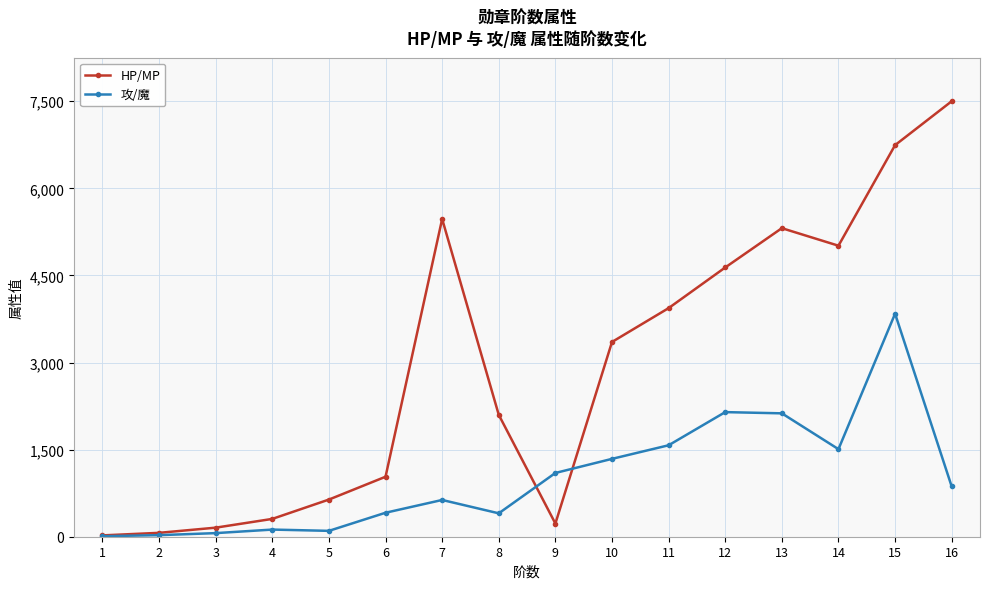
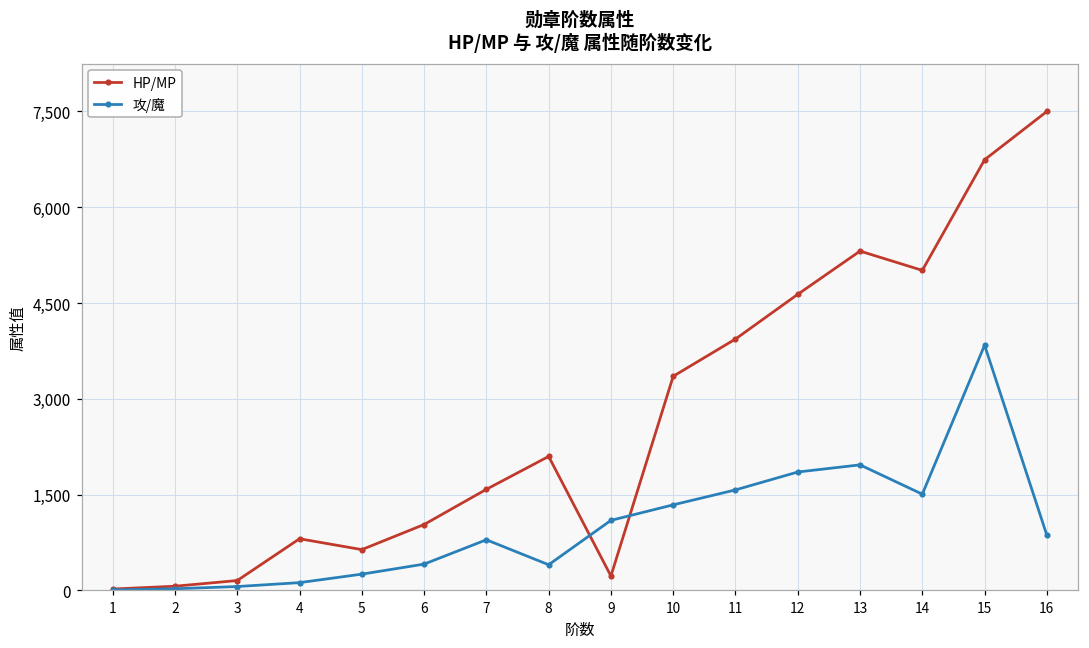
HP/MP, 4: 300 -> 800
攻/魔, 5: 100 -> 300
HP/MP, 7: 5,500 -> 1,600
攻/魔, 7: 600 -> 800
攻/魔, 12: 2,100 -> 1,900
攻/魔, 13: 2,100 -> 2,000
